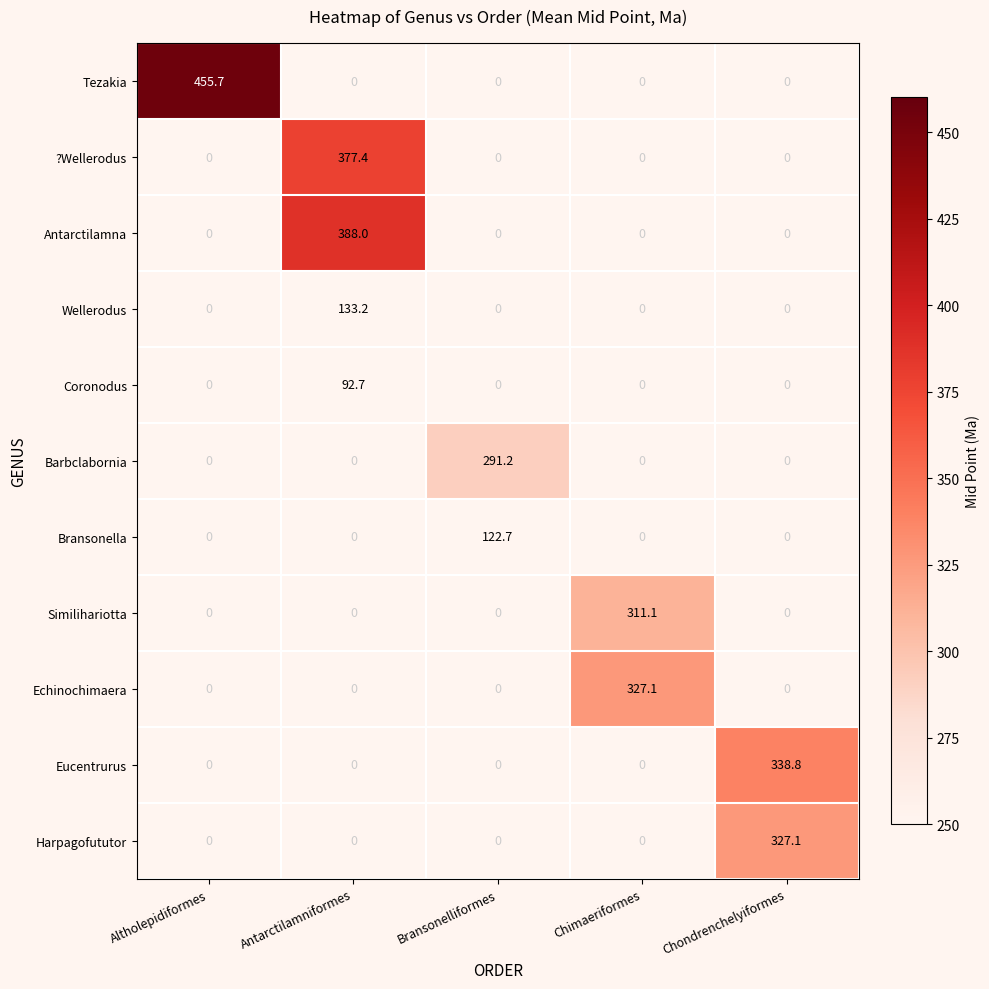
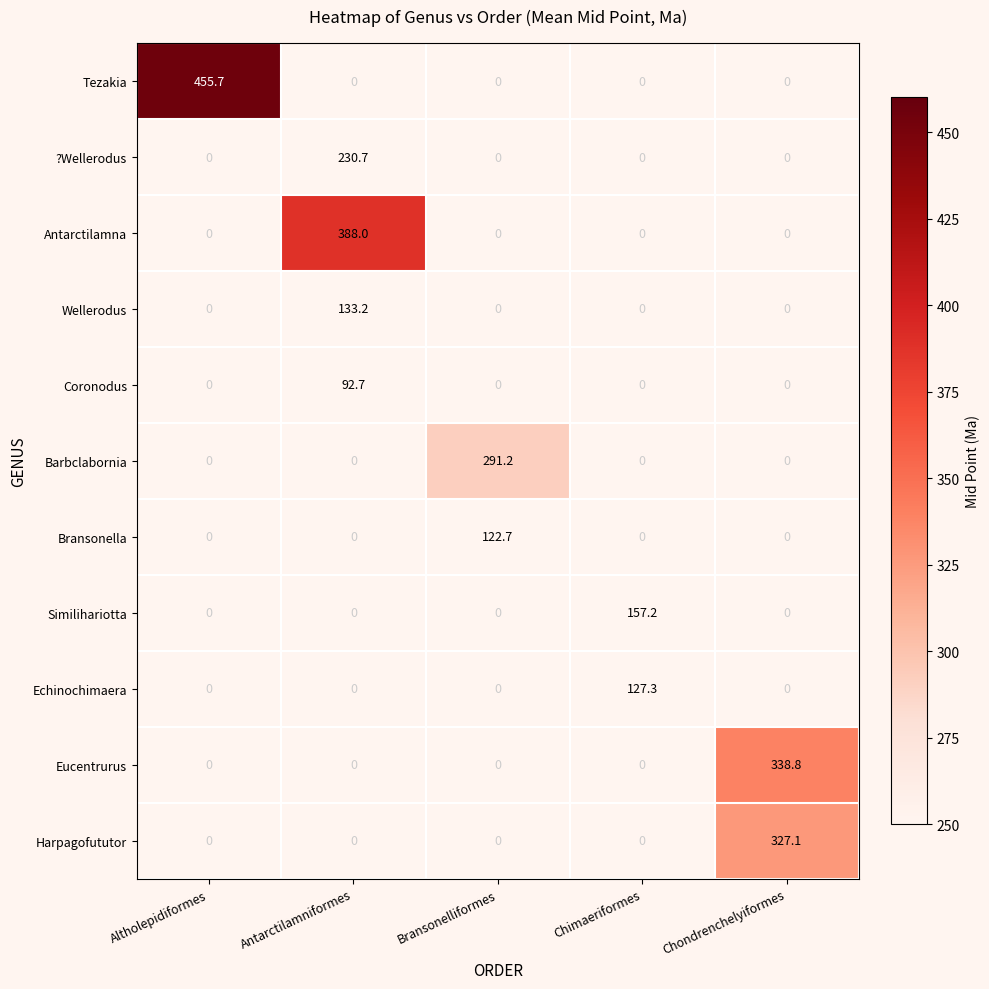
?Wellerodus, Antarctilamniformes: 377.4 -> 230.7
Similihariotta, Chimaeriformes: 311.1 -> 157.2
Echinochimaera, Chimaeriformes: 327.1 -> 127.3
